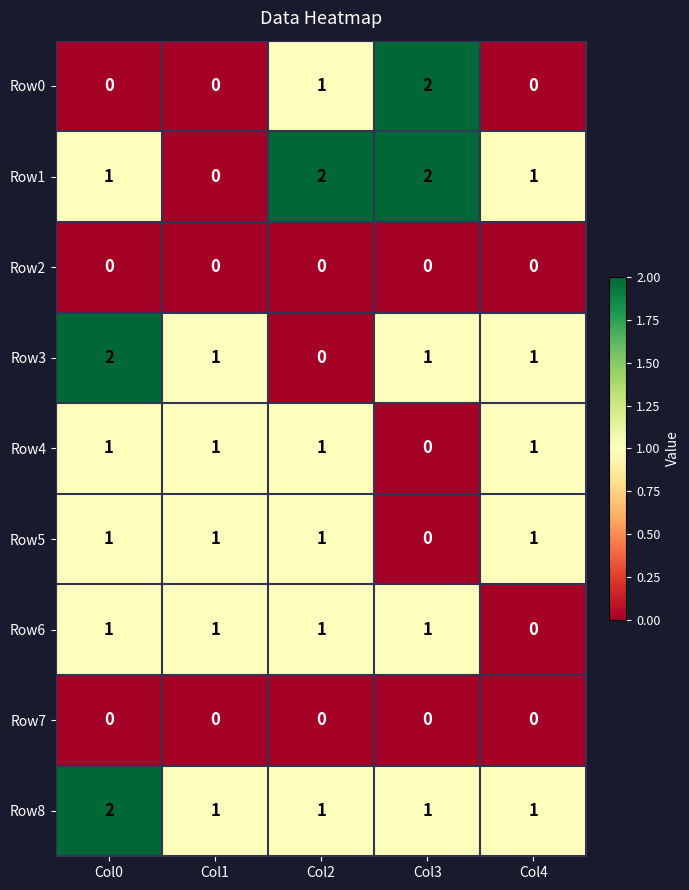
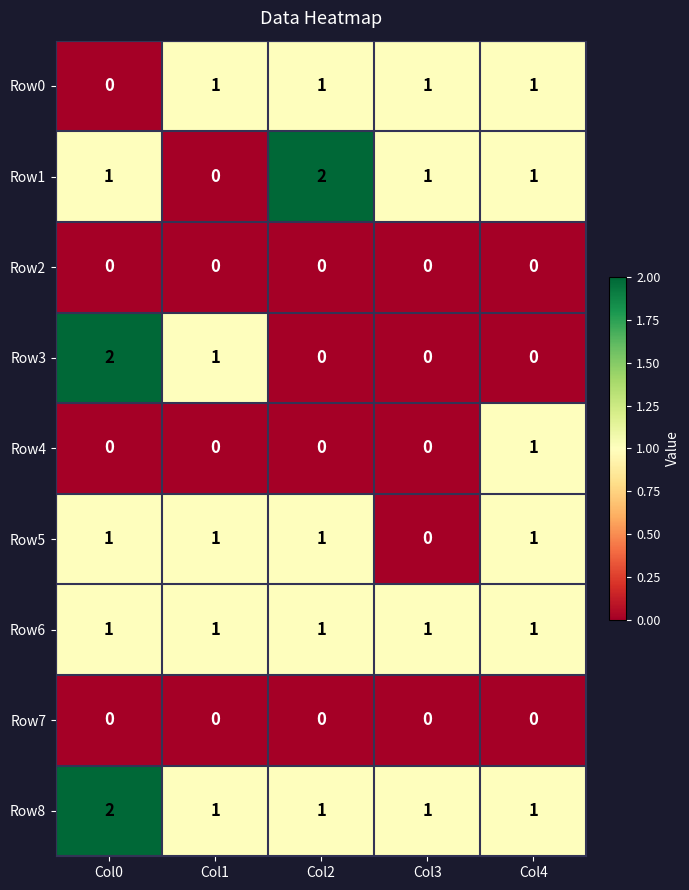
Row0, Col1: 0 -> 1
Row0, Col3: 2 -> 1
Row0, Col4: 0 -> 1
Row1, Col3: 2 -> 1
Row3, Col3: 1 -> 0
Row3, Col4: 1 -> 0
Row4, Col0: 1 -> 0
Row4, Col1: 1 -> 0
Row4, Col2: 1 -> 0
Row6, Col4: 0 -> 1
